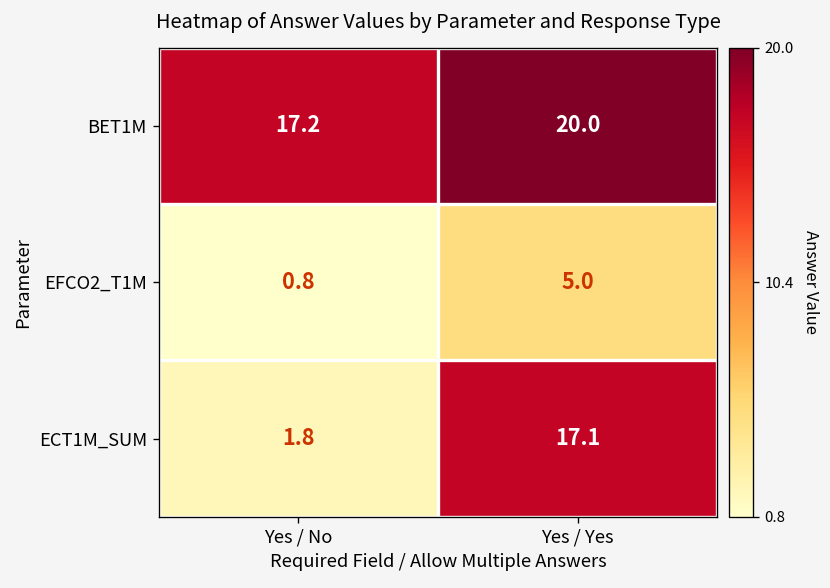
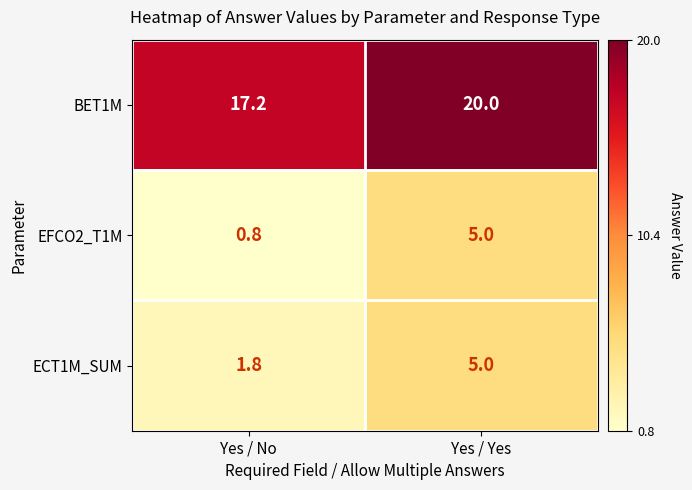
ECT1M_SUM, Yes / Yes: 17.1 -> 5.0
